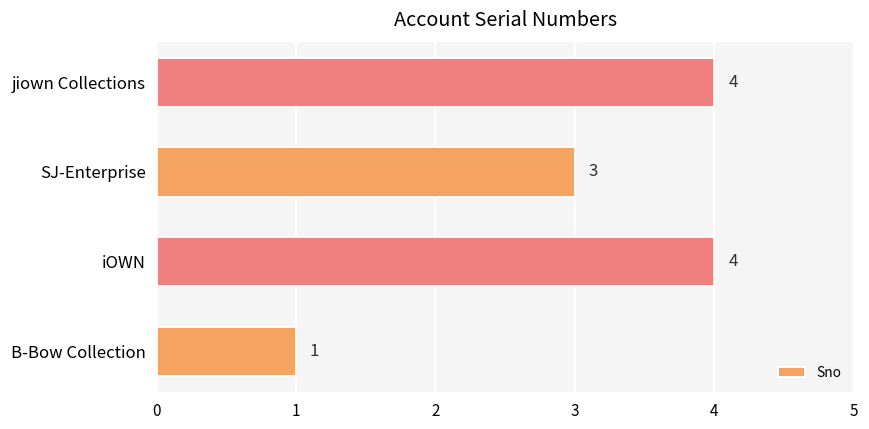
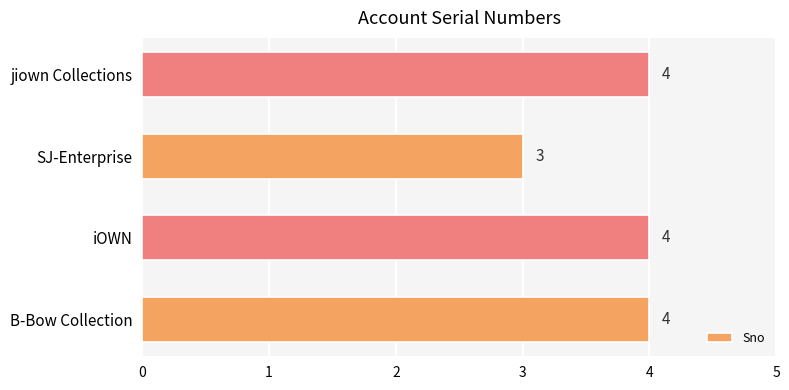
B-Bow Collection: 1 -> 4
